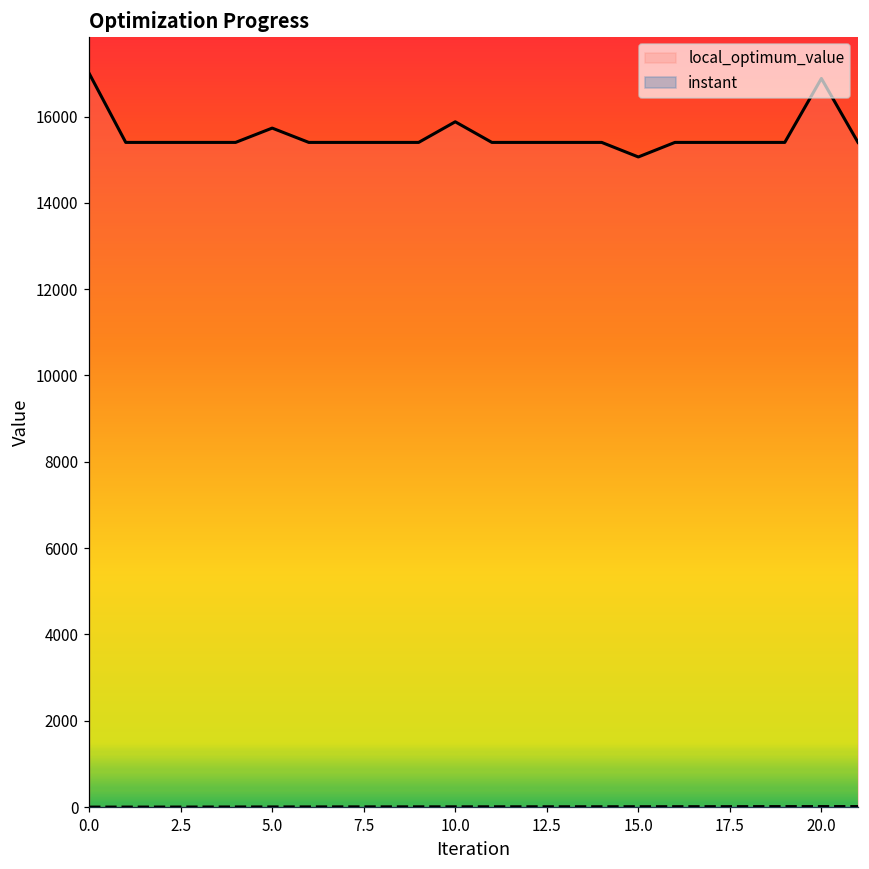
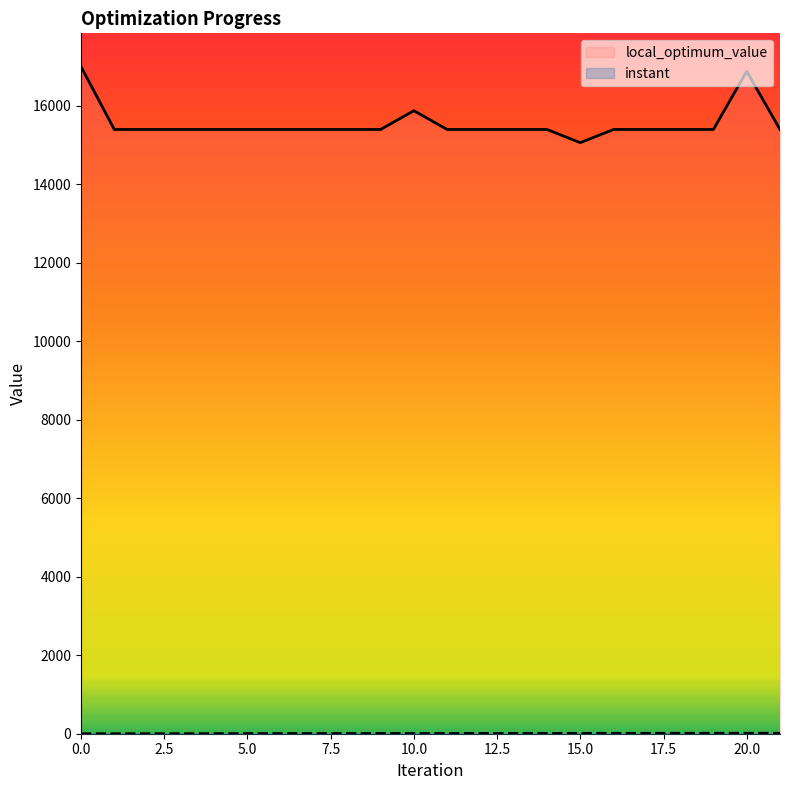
local_optimum_value, 5.0: 15700 -> 15400
